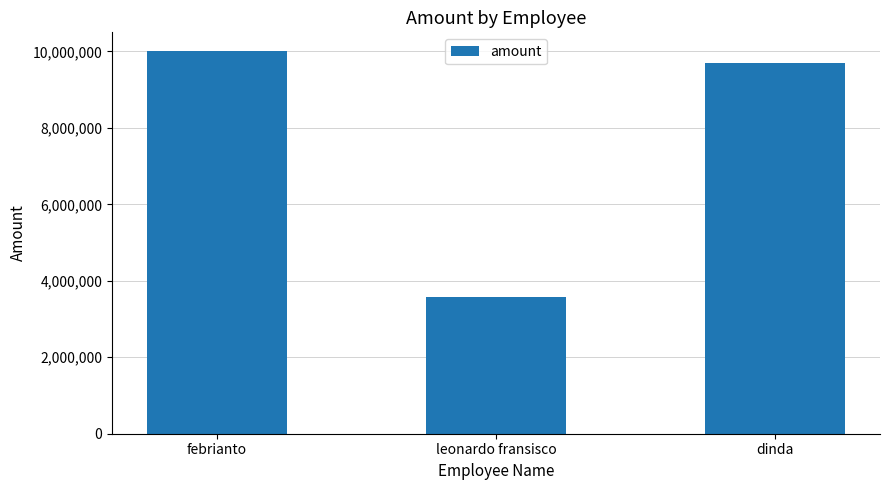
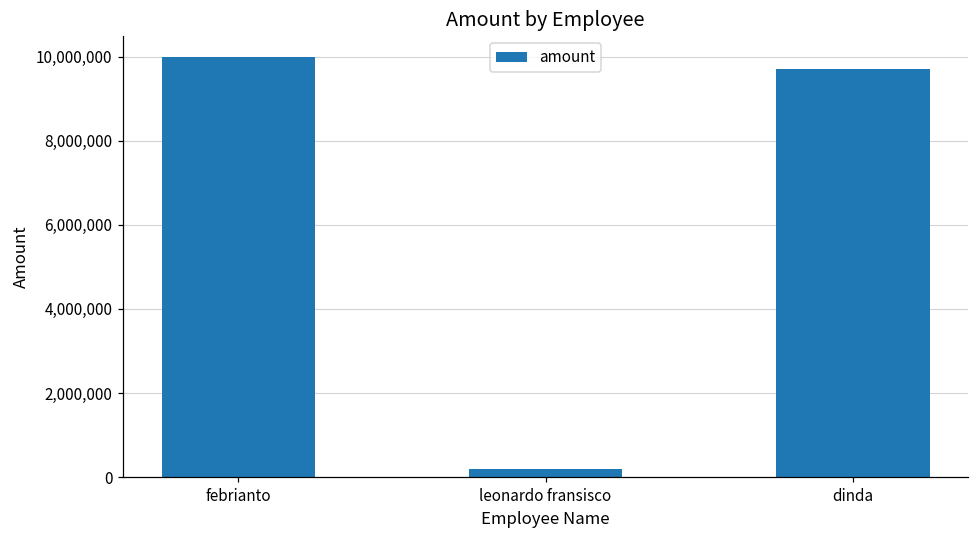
leonardo fransisco: 3,600,000 -> 200,000
